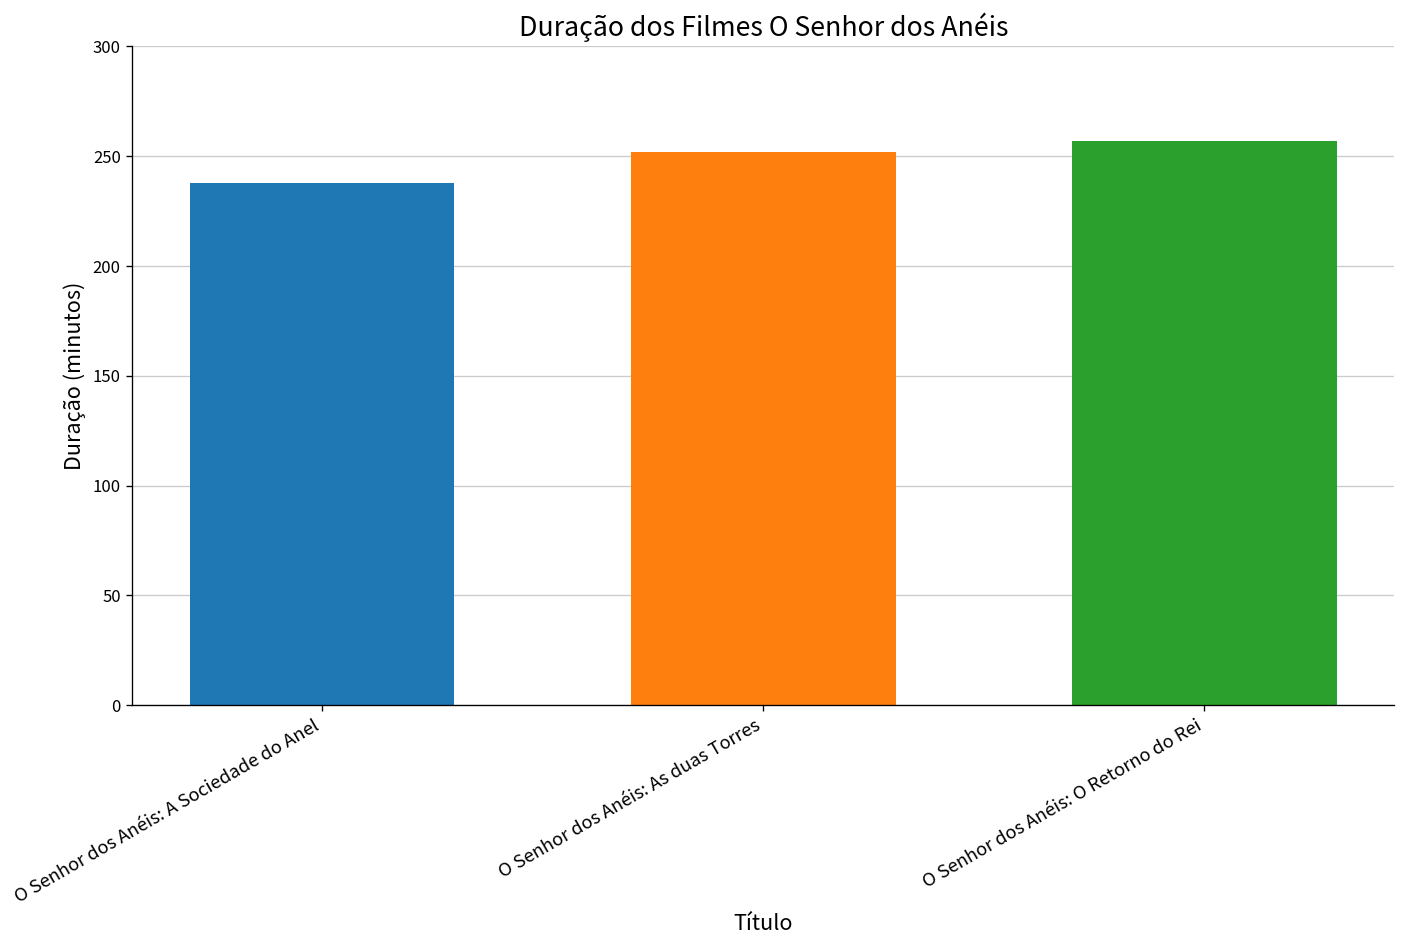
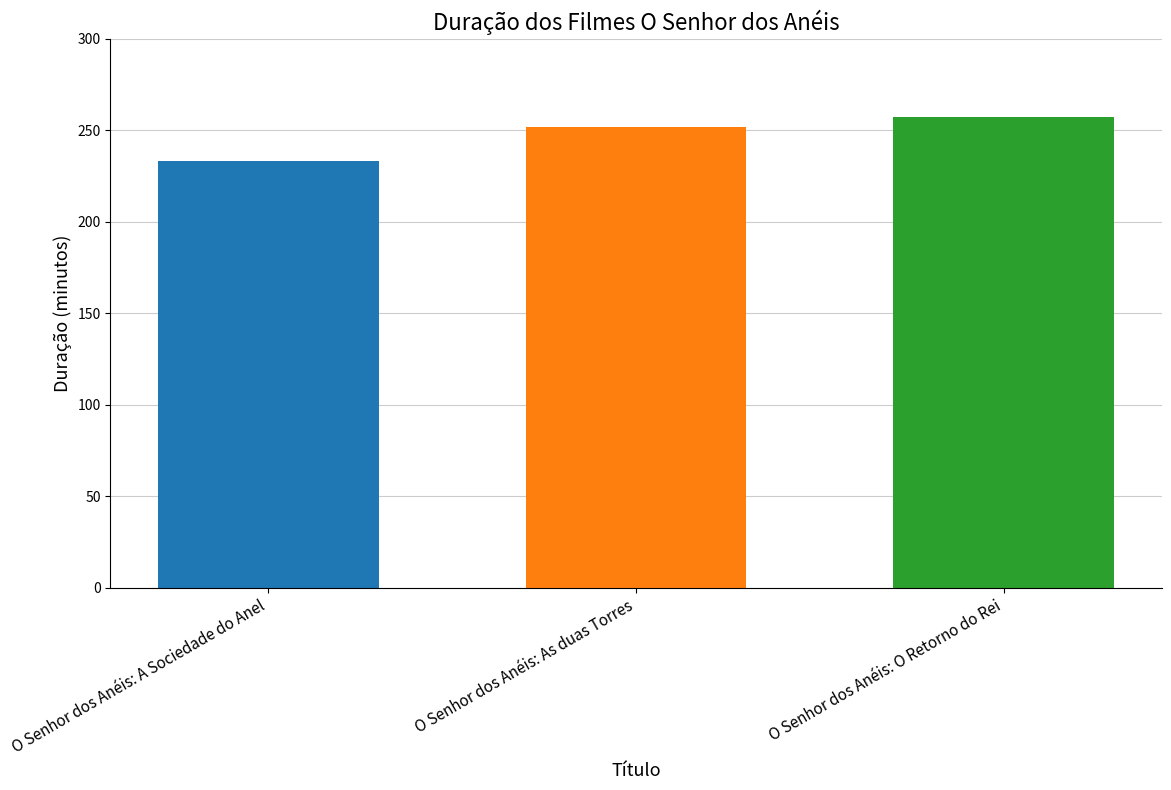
O Senhor dos Anéis: A Sociedade do Anel: 238 -> 233
